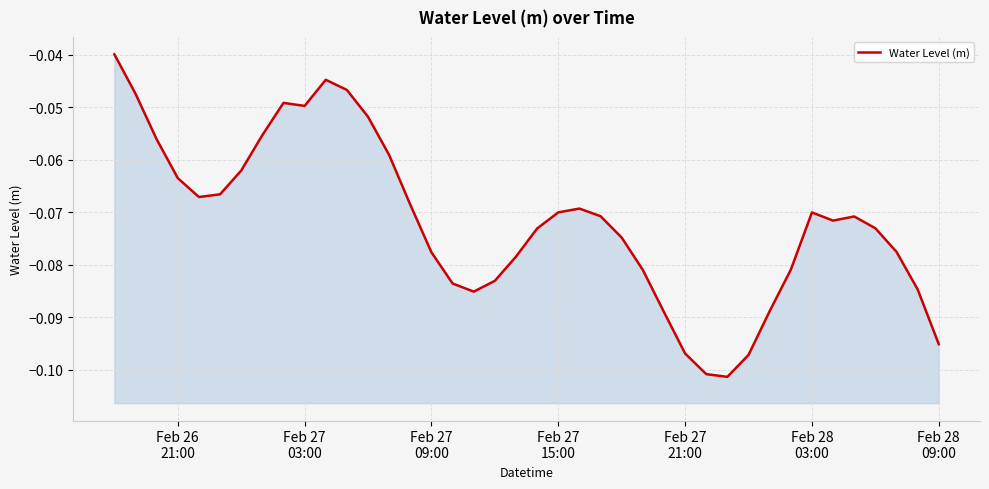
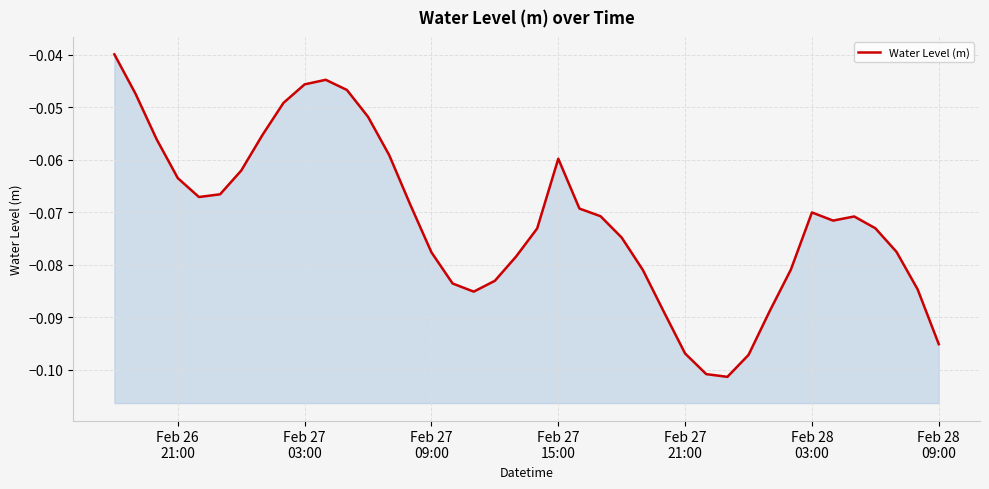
Feb 27 03:00: -0.050 -> -0.046
Feb 27 15:00: -0.070 -> -0.060
